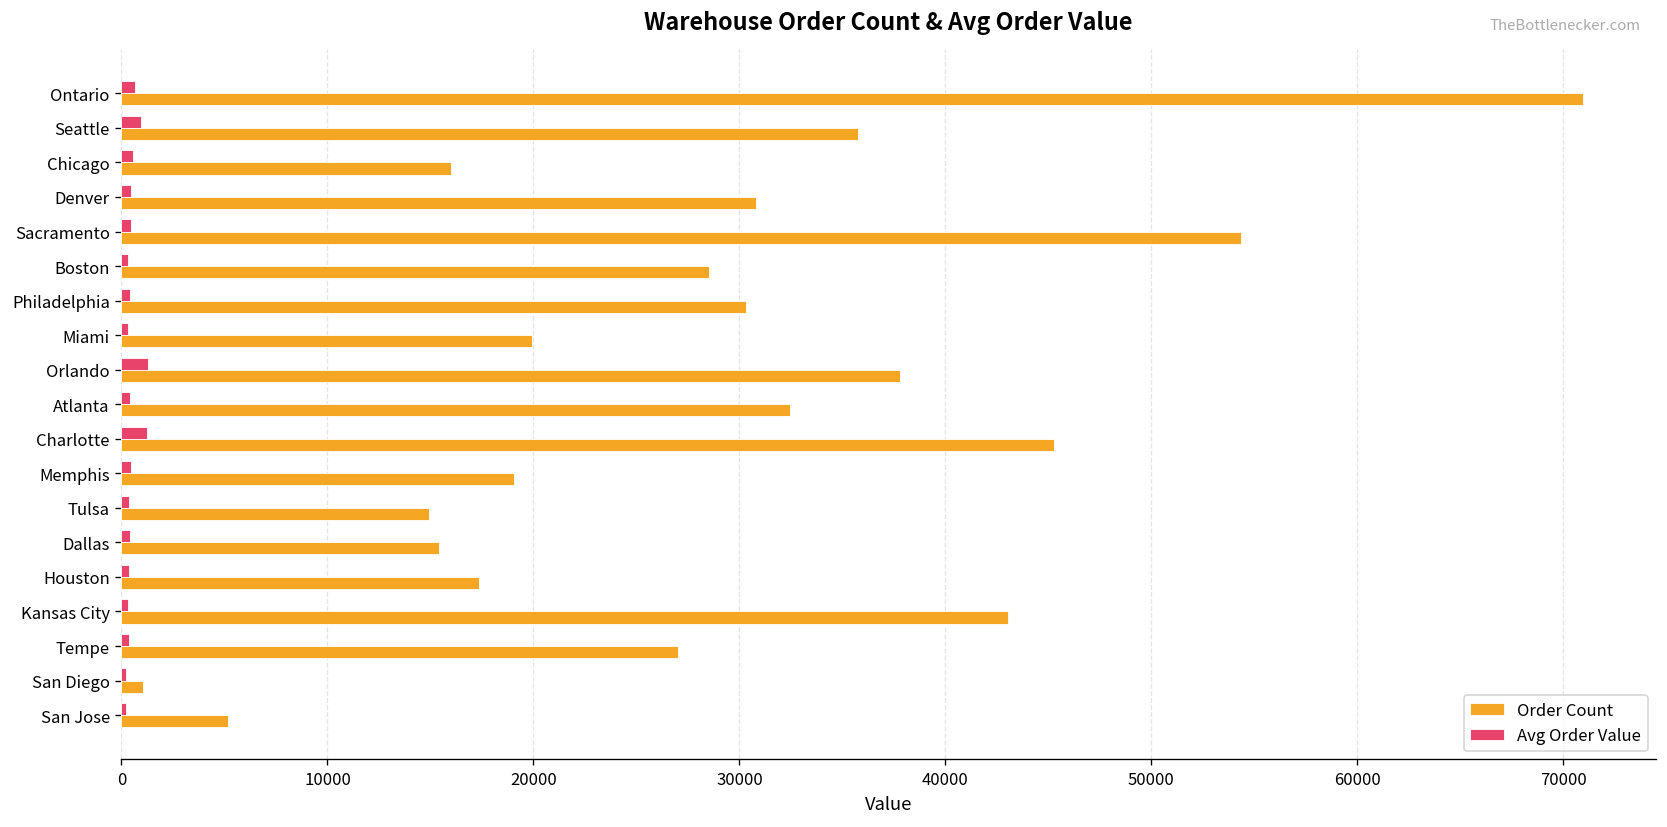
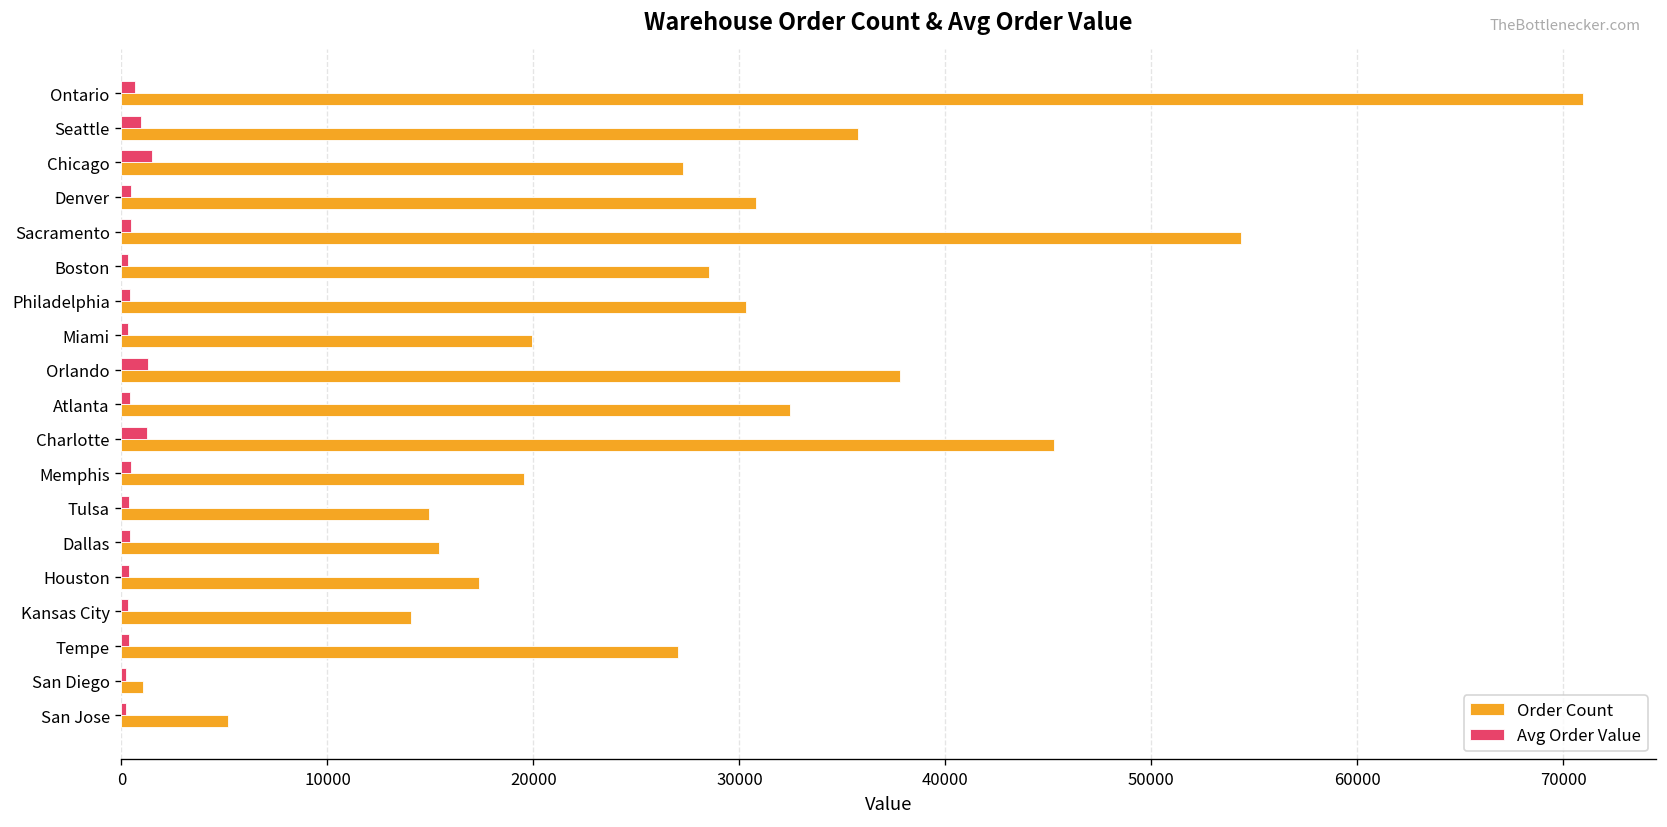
Avg Order Value, Chicago: 500 -> 1500
Order Count, Chicago: 16000 -> 27300
Order Count, Memphis: 19100 -> 19500
Order Count, Kansas City: 43000 -> 14100
